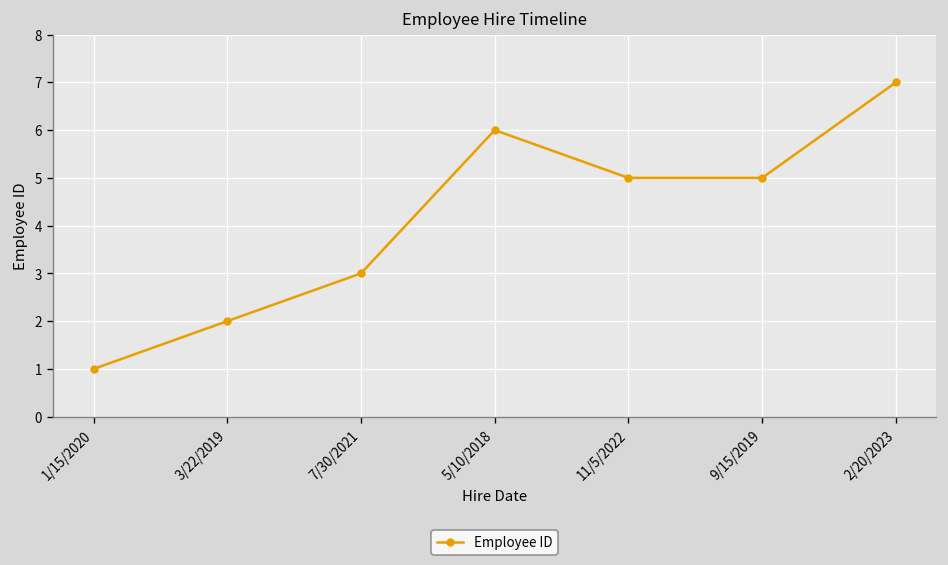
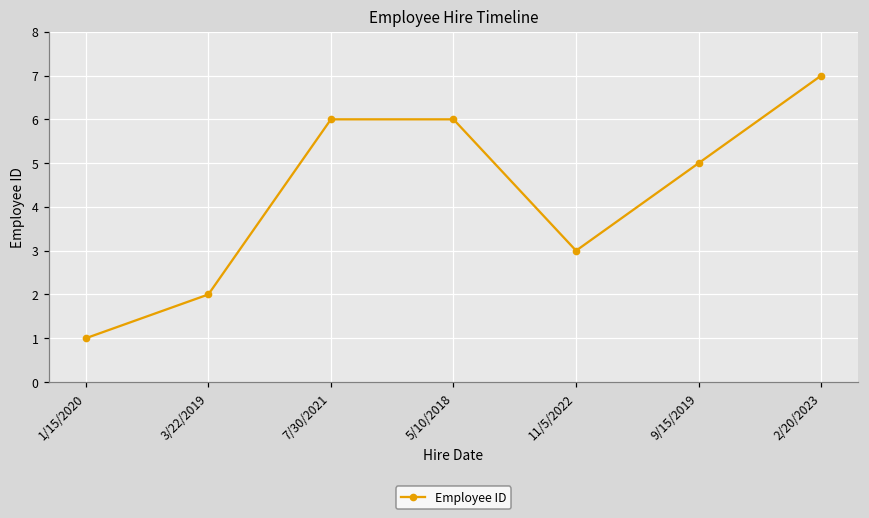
7/30/2021: 3 -> 6
11/5/2022: 5 -> 3
